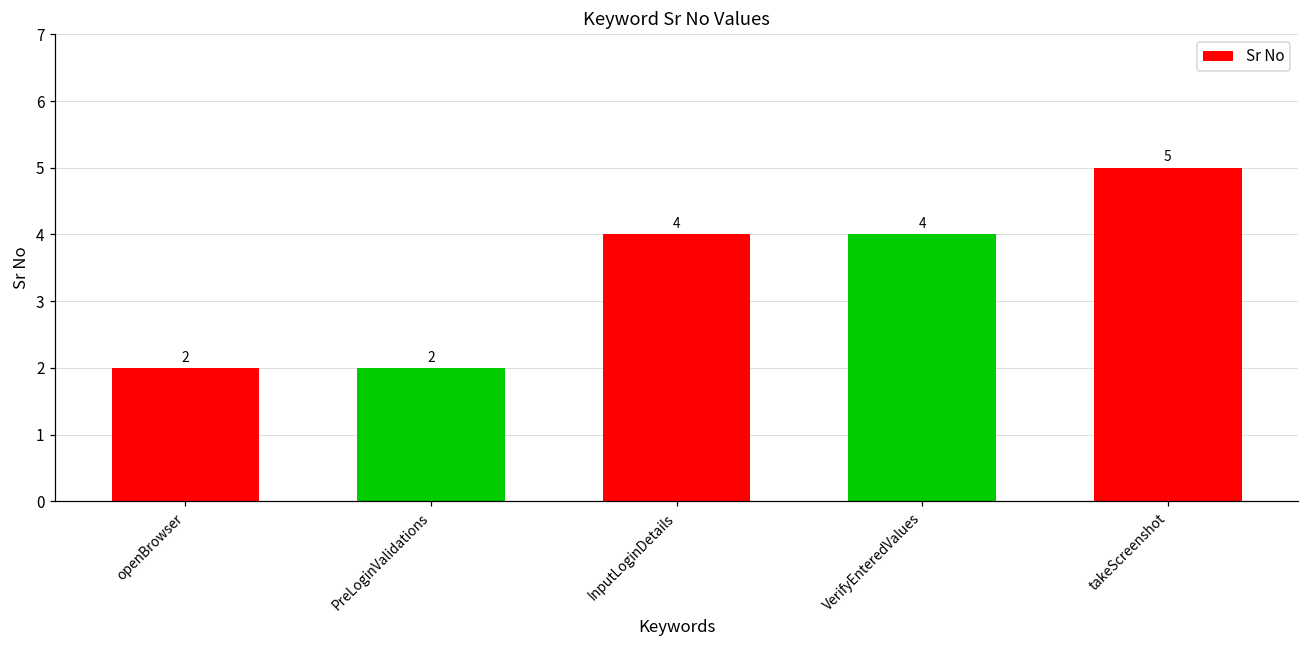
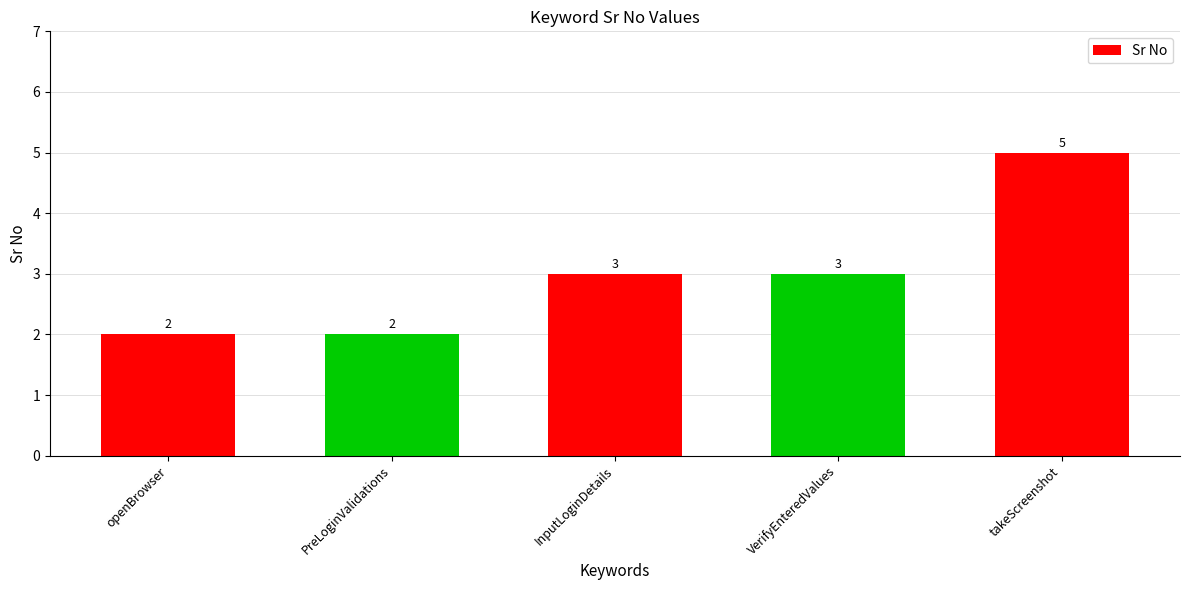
InputLoginDetails: 4 -> 3
VerifyEnteredValues: 4 -> 3
